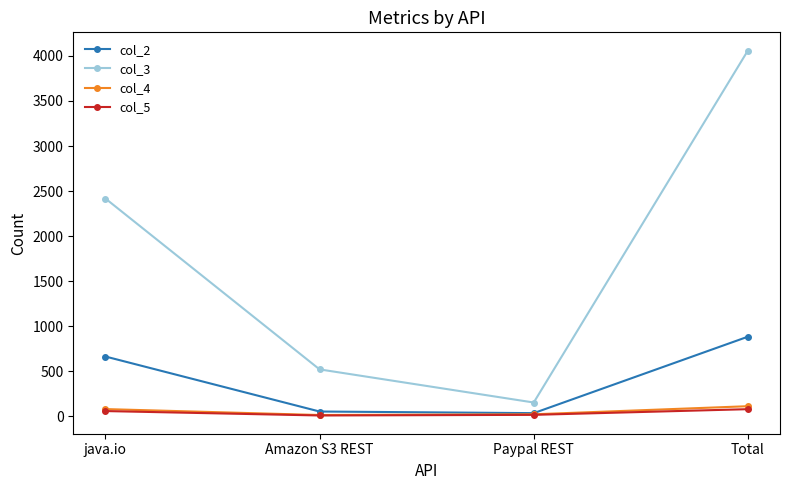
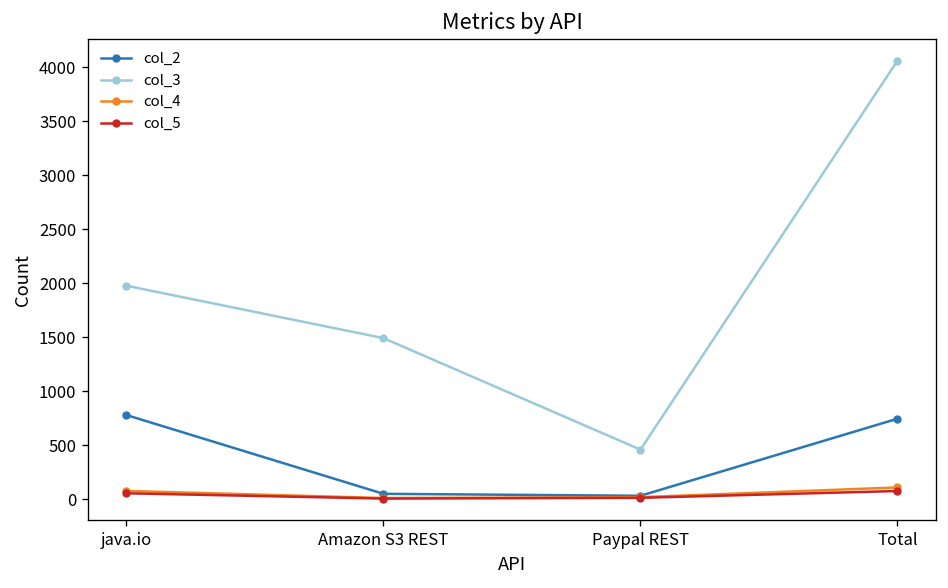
col_2, java.io: 700 -> 800
col_3, java.io: 2400 -> 2000
col_3, Amazon S3 REST: 500 -> 1500
col_3, Paypal REST: 200 -> 500
col_2, Total: 900 -> 700
